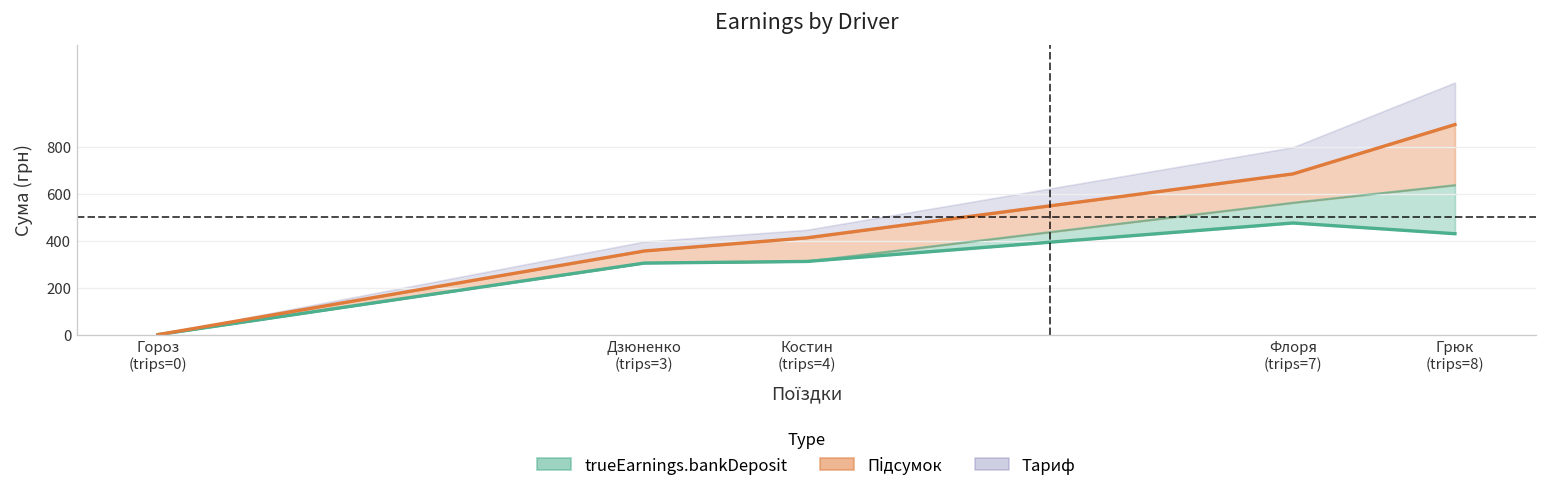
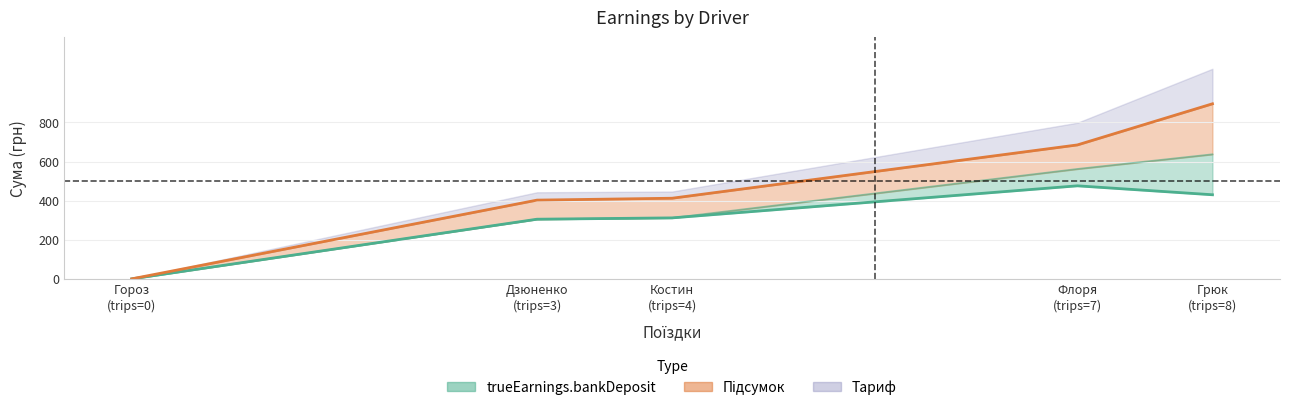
Підсумок, Дзюненко (trips=3): 360 -> 400
